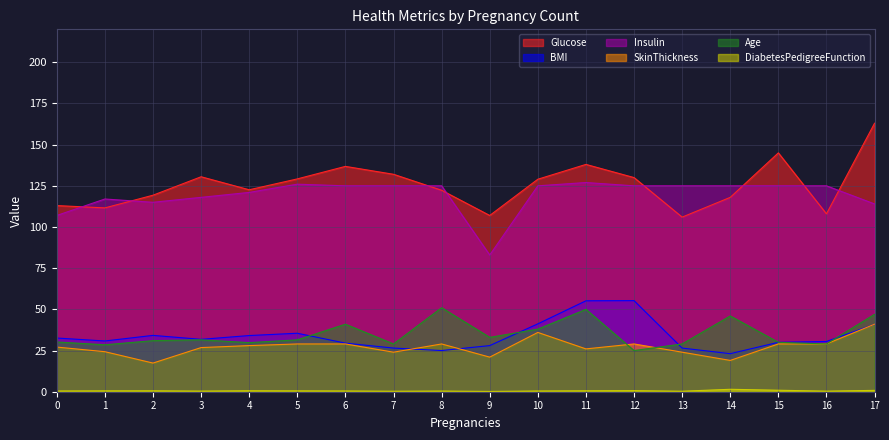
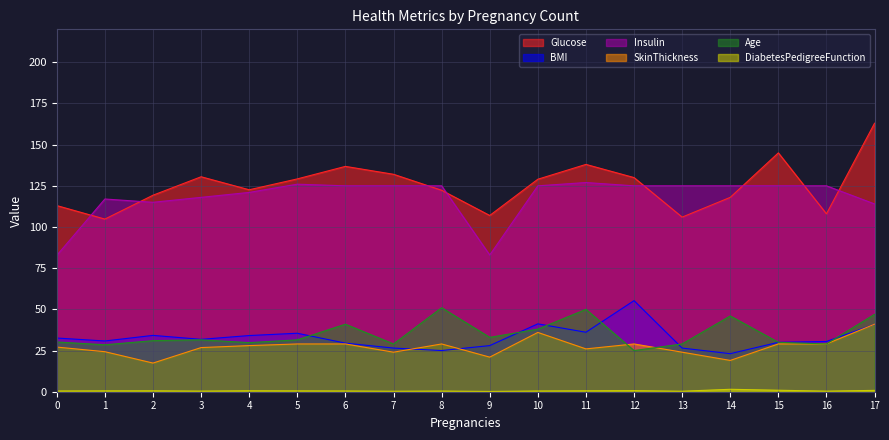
Insulin, 0: 107 -> 83
Glucose, 1: 112 -> 105
BMI, 11: 55 -> 36
